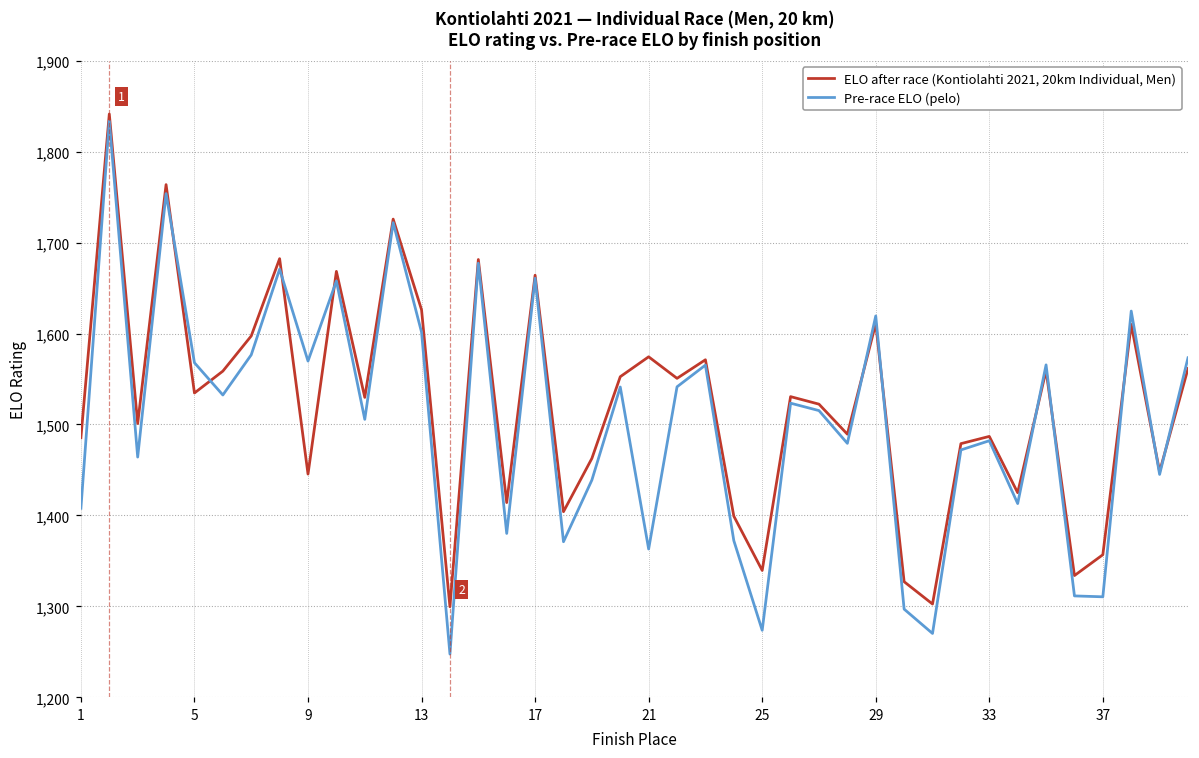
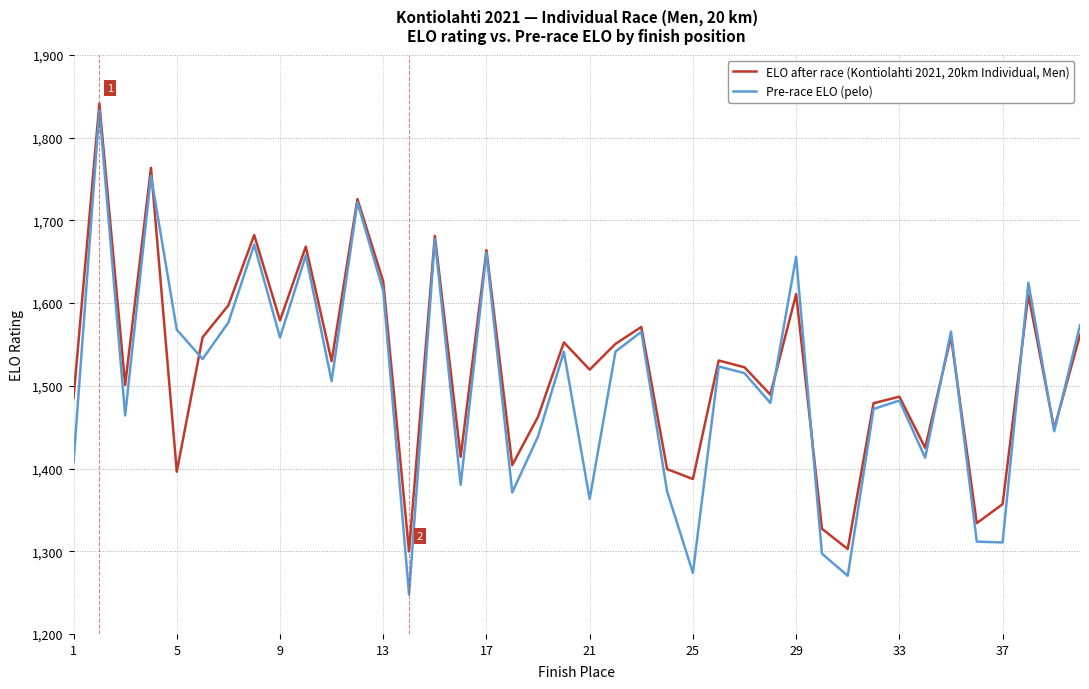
ELO after race (Kontiolahti 2021, 20km Individual, Men), 5: 1,530 -> 1,400
ELO after race (Kontiolahti 2021, 20km Individual, Men), 9: 1,450 -> 1,580
Pre-race ELO (pelo), 9: 1,570 -> 1,560
Pre-race ELO (pelo), 13: 1,600 -> 1,610
ELO after race (Kontiolahti 2021, 20km Individual, Men), 21: 1,570 -> 1,520
ELO after race (Kontiolahti 2021, 20km Individual, Men), 25: 1,340 -> 1,390
Pre-race ELO (pelo), 29: 1,620 -> 1,660
